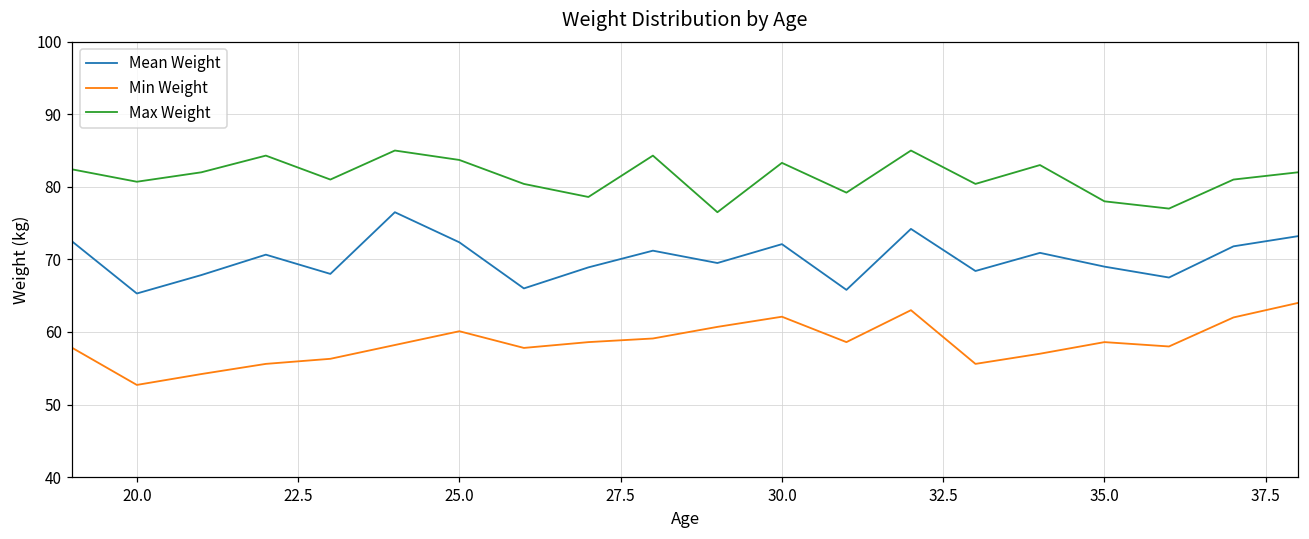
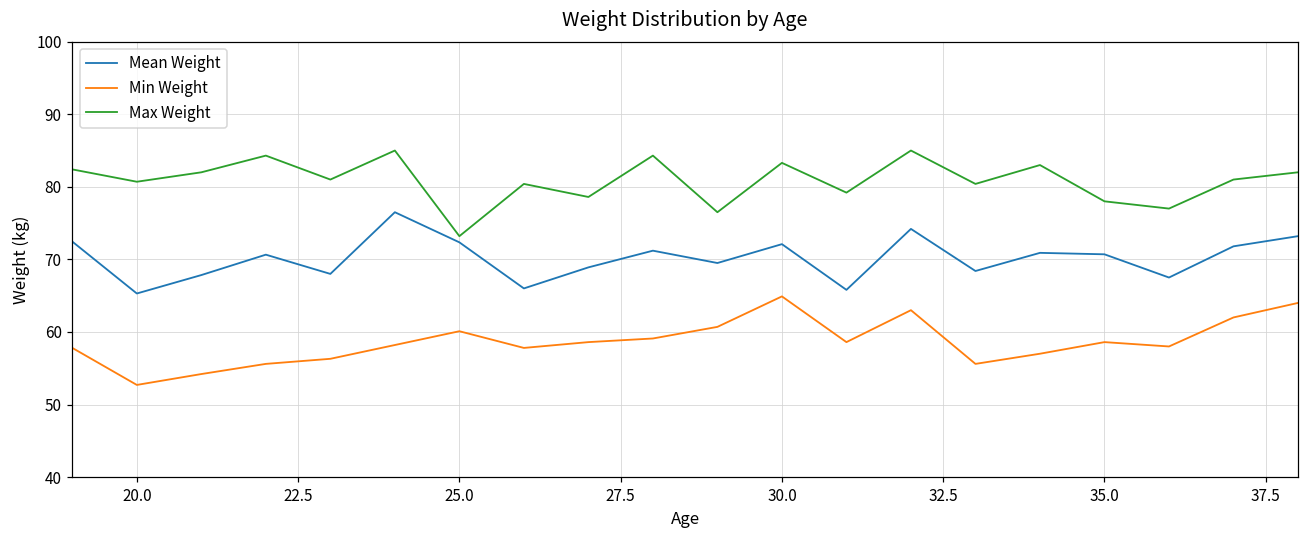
Max Weight, 25.0: 84 -> 73
Min Weight, 30.0: 62 -> 65
Mean Weight, 35.0: 69 -> 71
